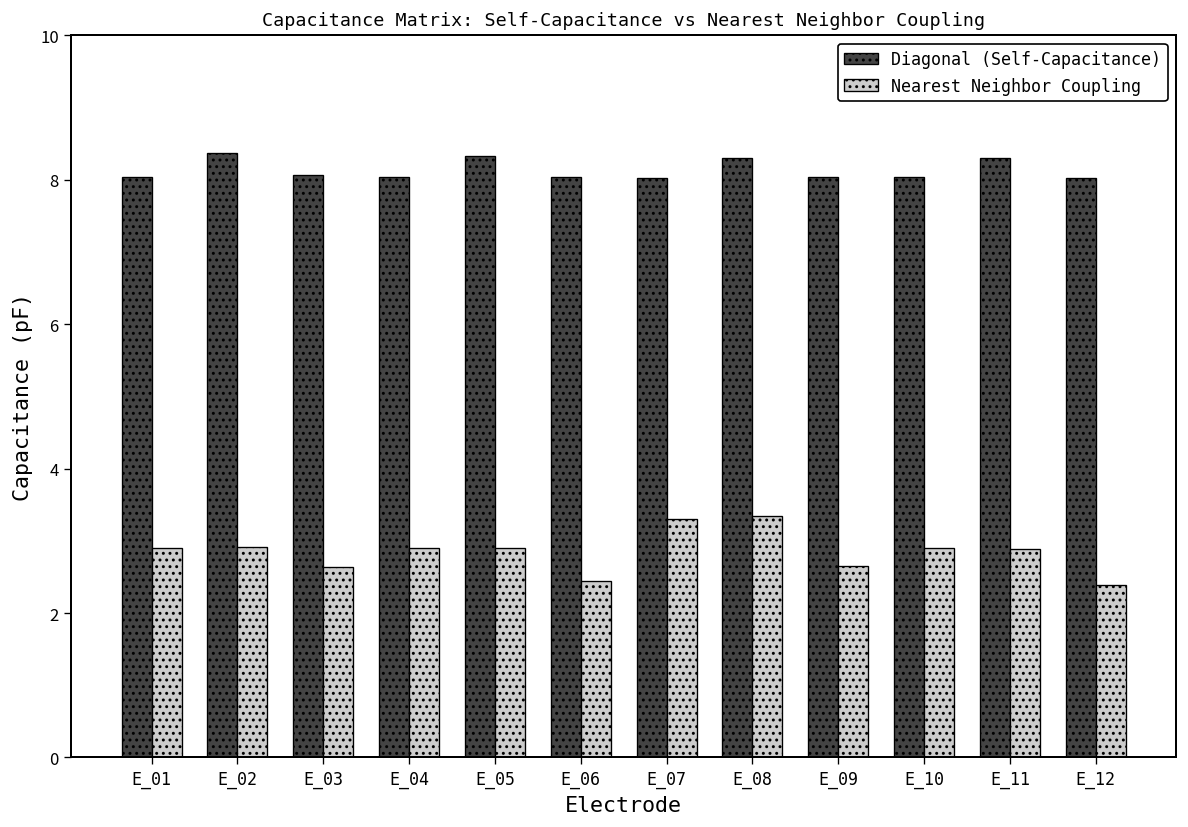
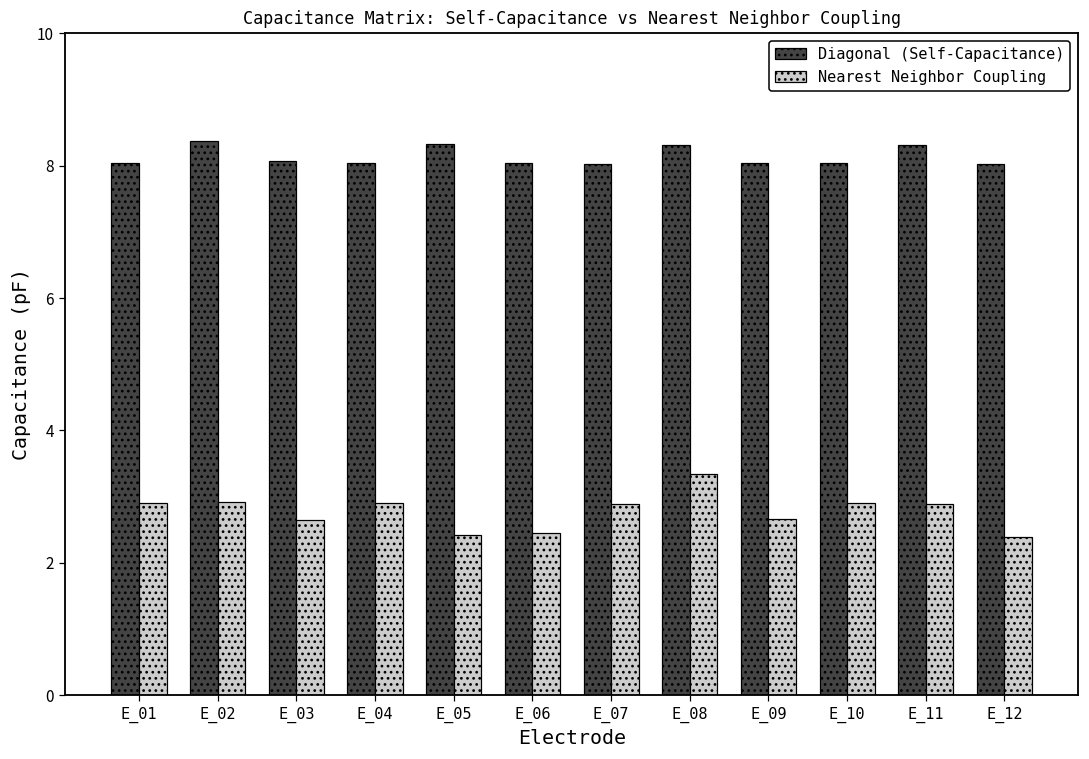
Nearest Neighbor Coupling, E_05: 2.9 -> 2.4
Nearest Neighbor Coupling, E_07: 3.3 -> 2.9
